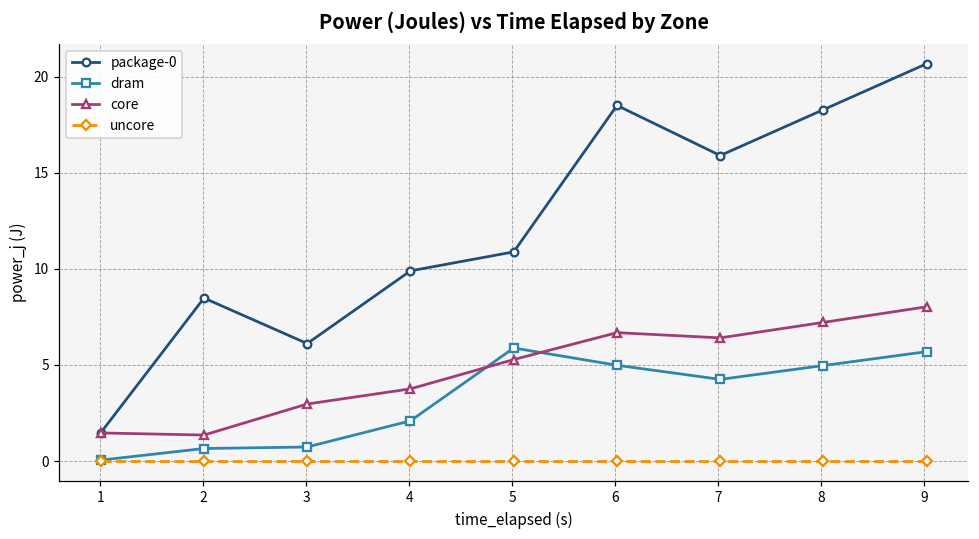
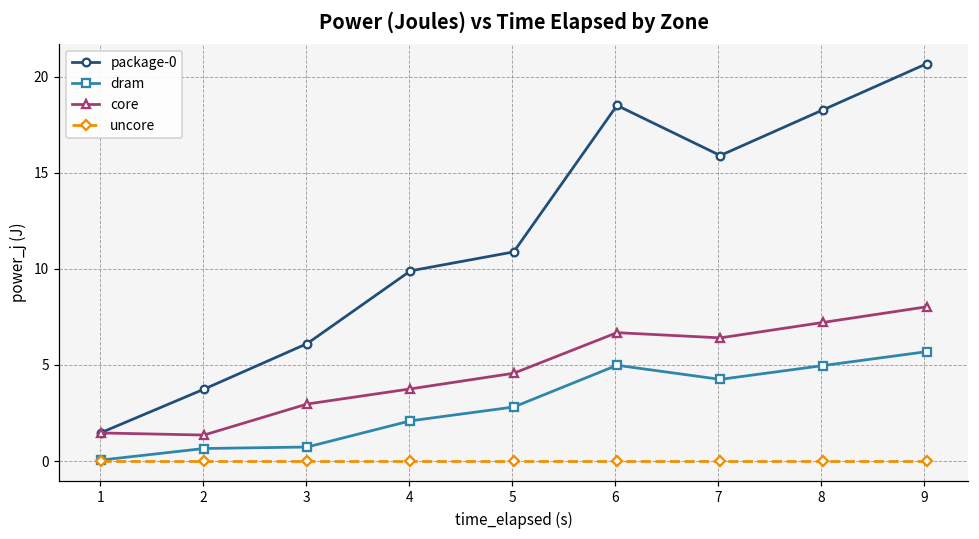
package-0, 2: 8.5 -> 3.7
dram, 5: 5.9 -> 2.8
core, 5: 5.3 -> 4.6
